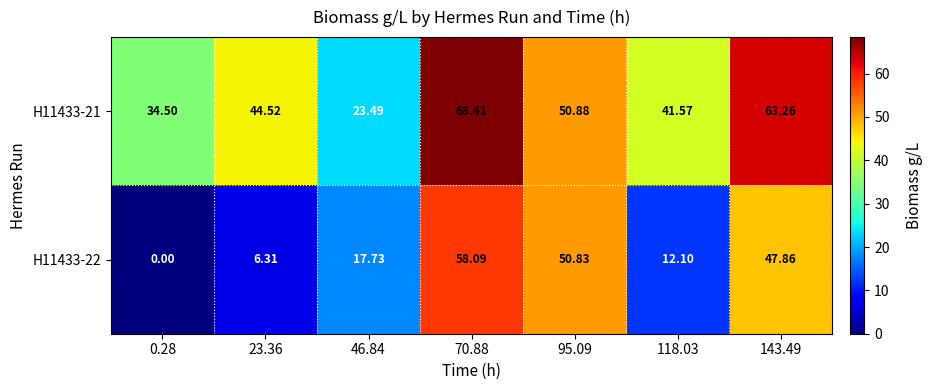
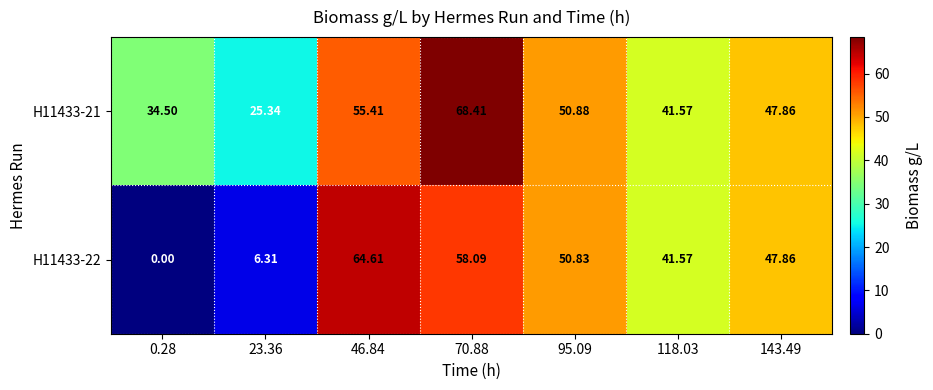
H11433-21, 23.36: 44.52 -> 25.34
H11433-21, 46.84: 23.49 -> 55.41
H11433-21, 143.49: 63.26 -> 47.86
H11433-22, 46.84: 17.73 -> 64.61
H11433-22, 118.03: 12.10 -> 41.57
